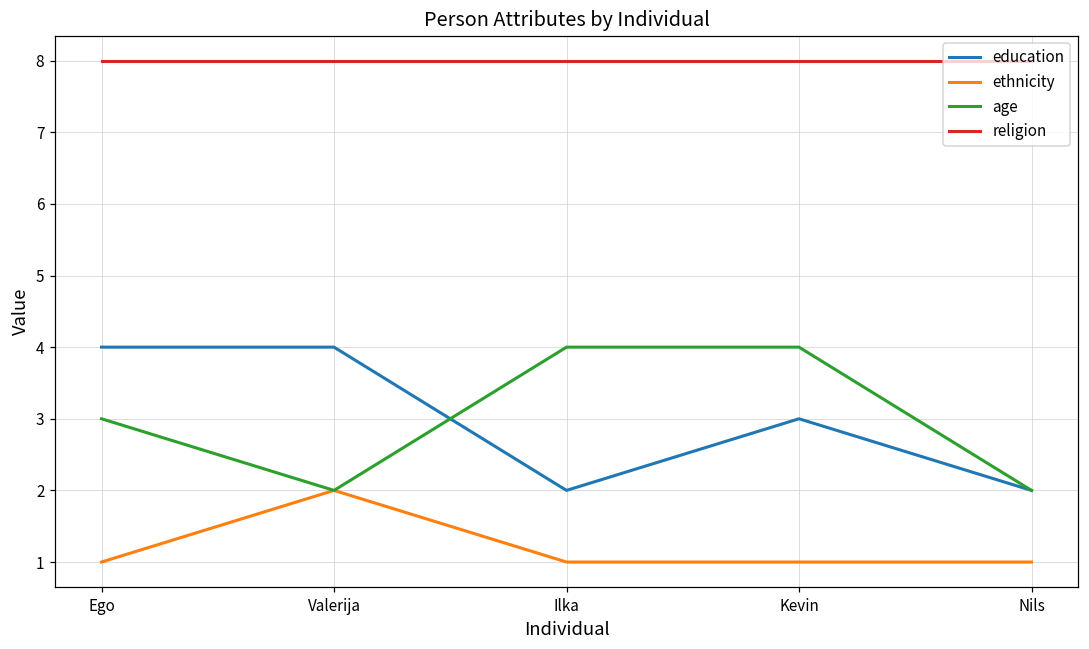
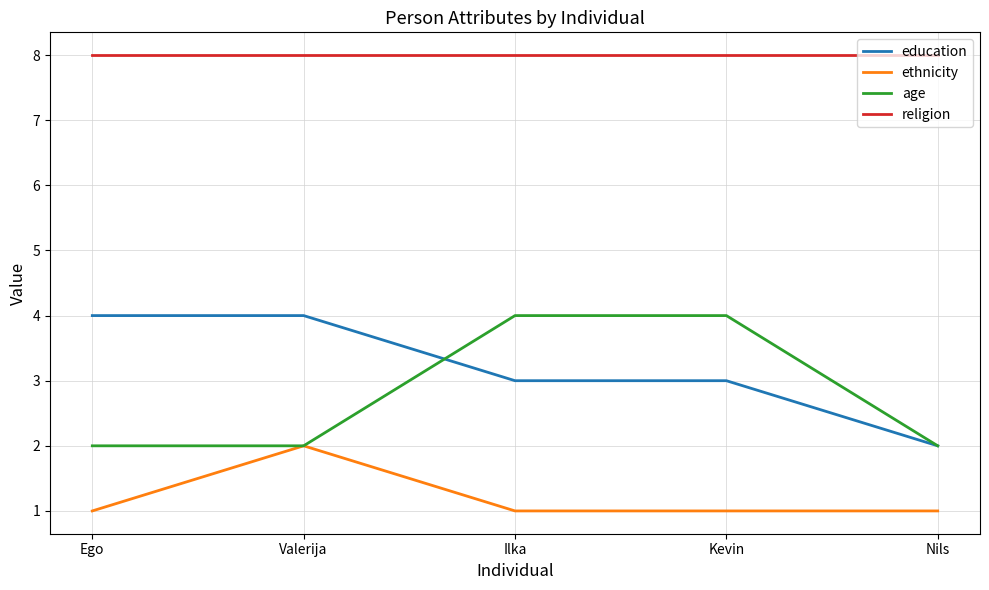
age, Ego: 3 -> 2
education, Ilka: 2 -> 3
